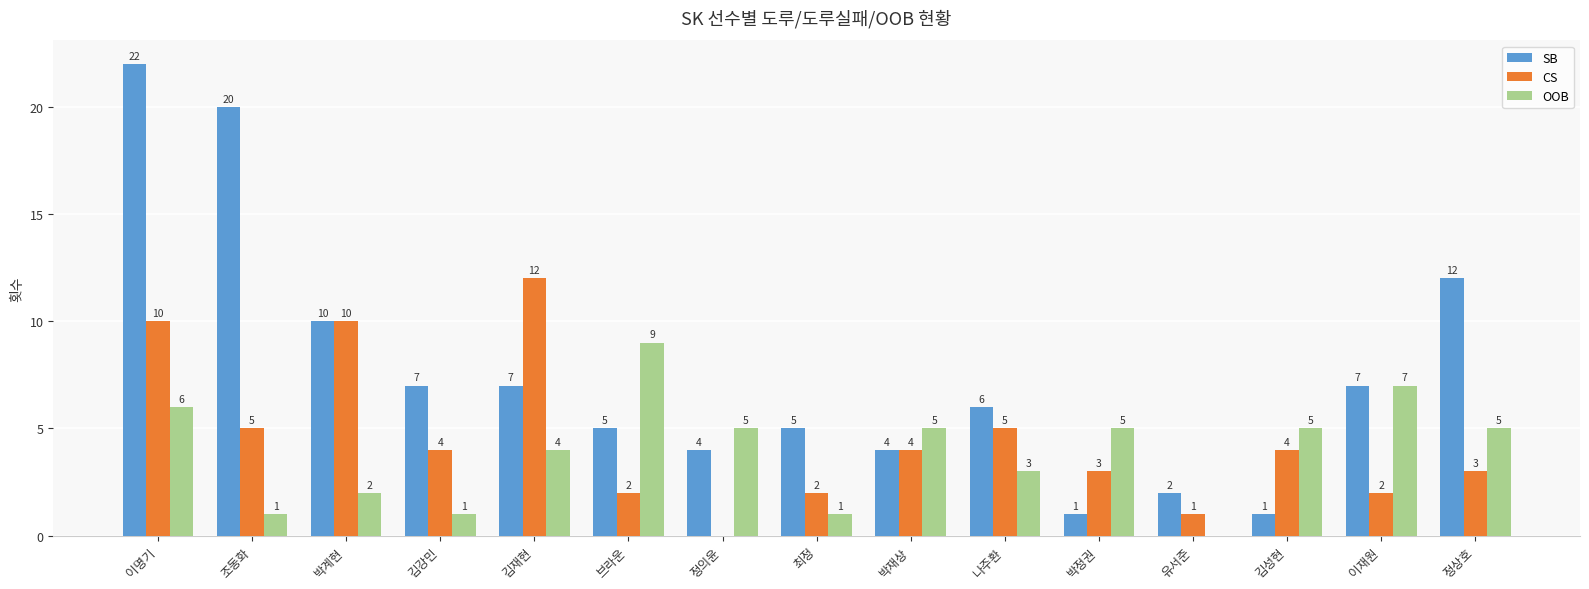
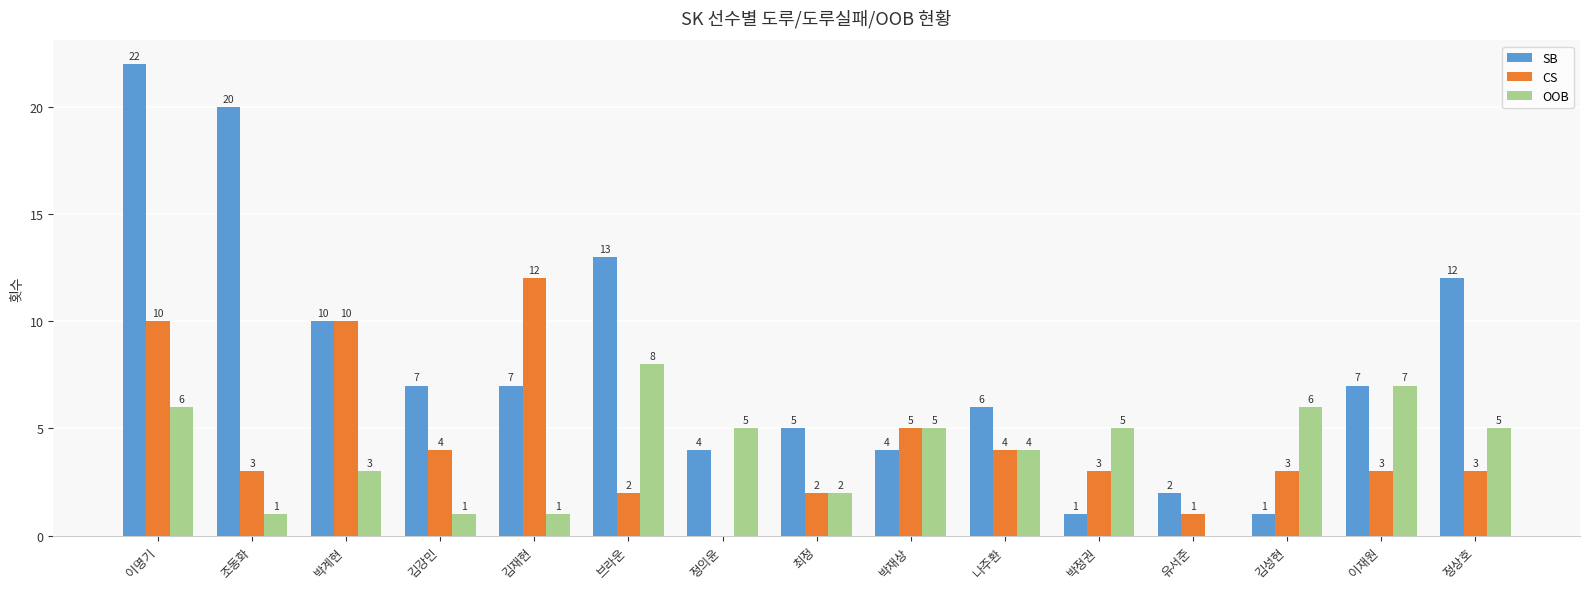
CS, 조동화: 5 -> 3
OOB, 박계현: 2 -> 3
OOB, 김재현: 4 -> 1
SB, 브라운: 5 -> 13
OOB, 브라운: 9 -> 8
OOB, 최정: 1 -> 2
CS, 박재상: 4 -> 5
CS, 나주환: 5 -> 4
OOB, 나주환: 3 -> 4
CS, 김성현: 4 -> 3
OOB, 김성현: 5 -> 6
CS, 이재원: 2 -> 3
